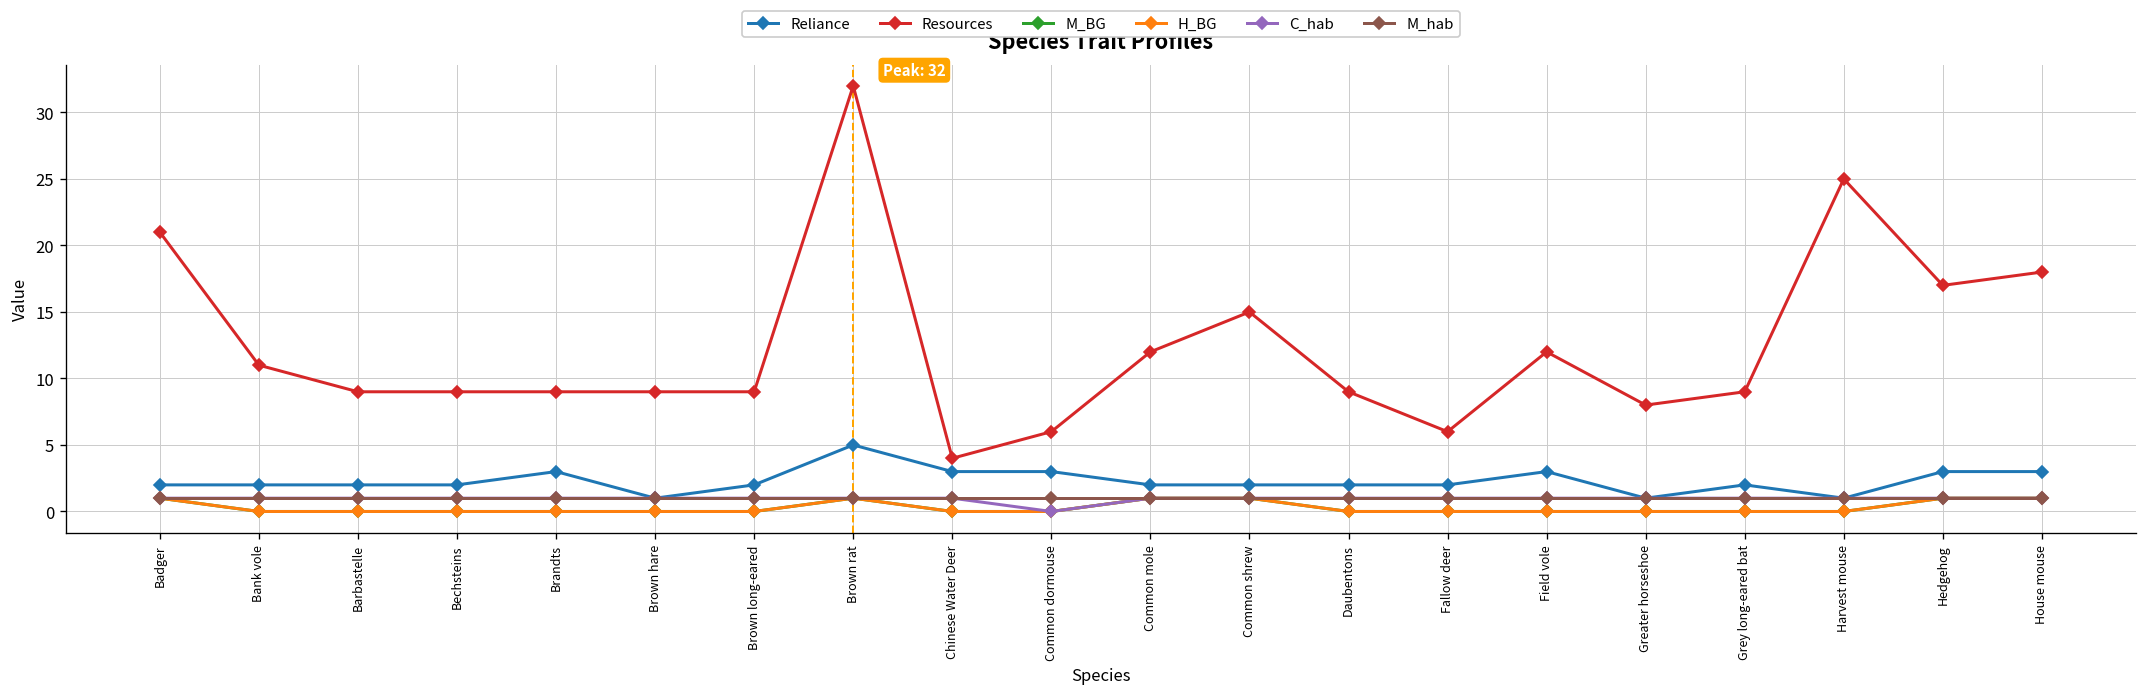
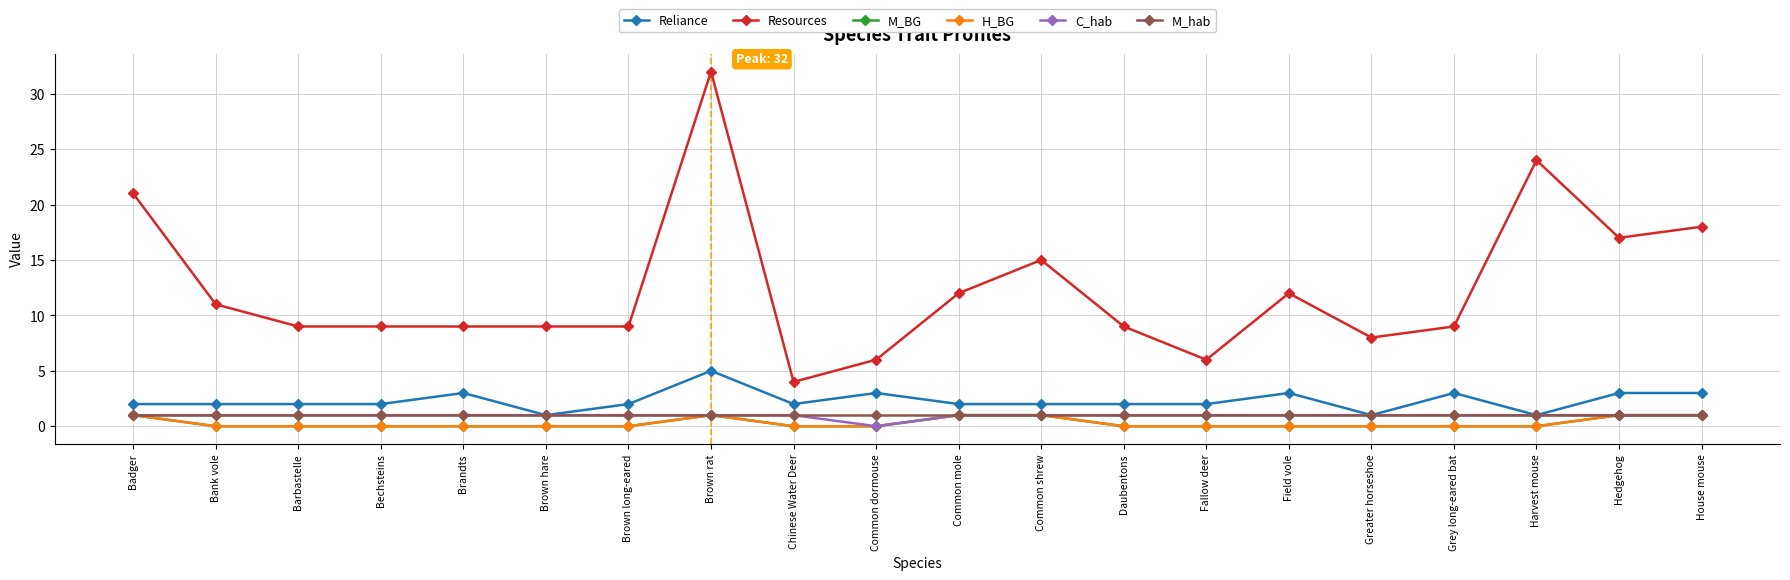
Reliance, Chinese Water Deer: 3 -> 2
Reliance, Grey long-eared bat: 2 -> 3
Resources, Harvest mouse: 25 -> 24
